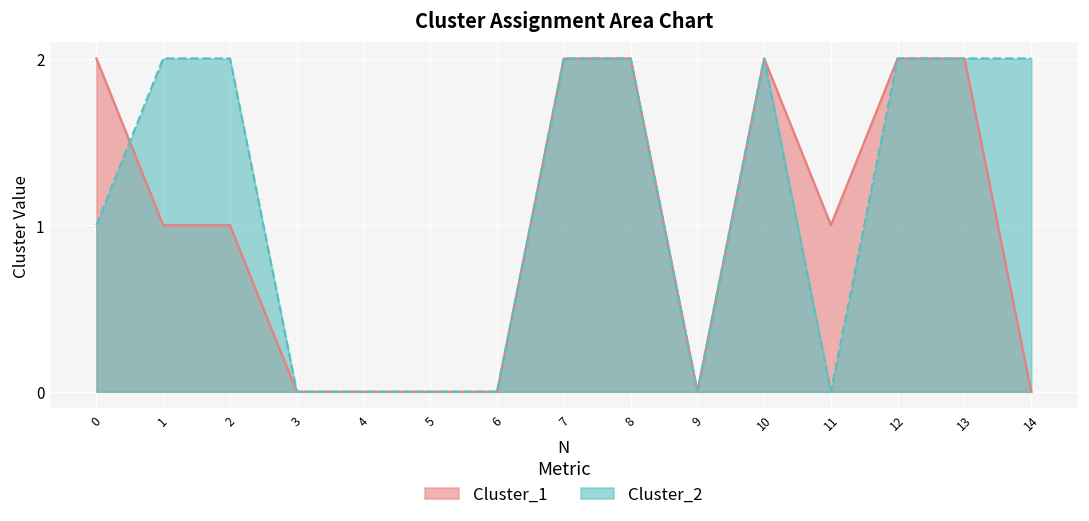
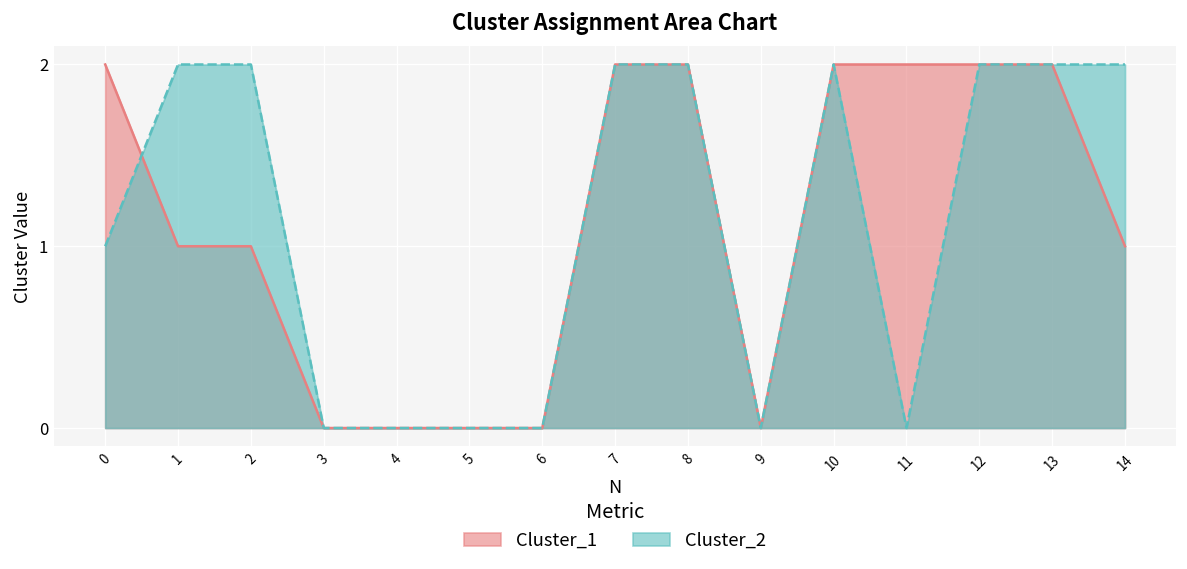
Cluster_1, 11: 1 -> 2
Cluster_1, 14: 0 -> 1
